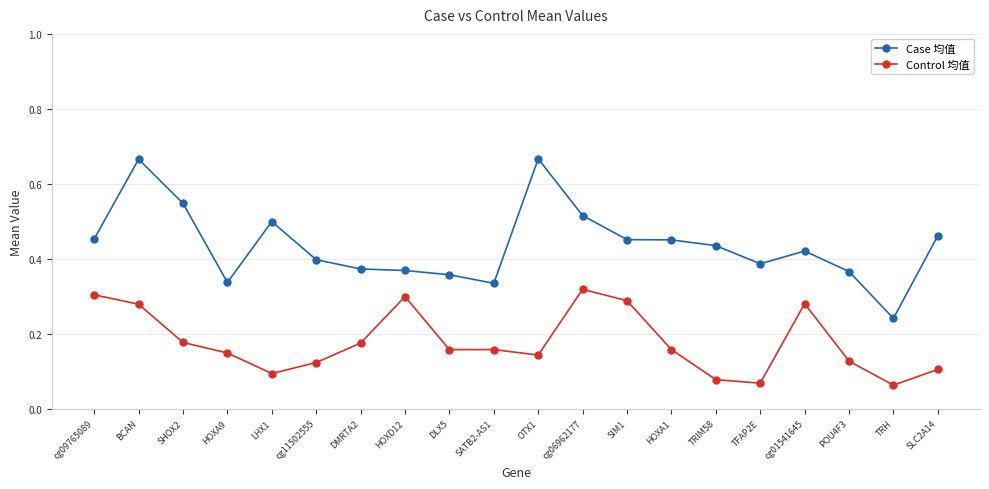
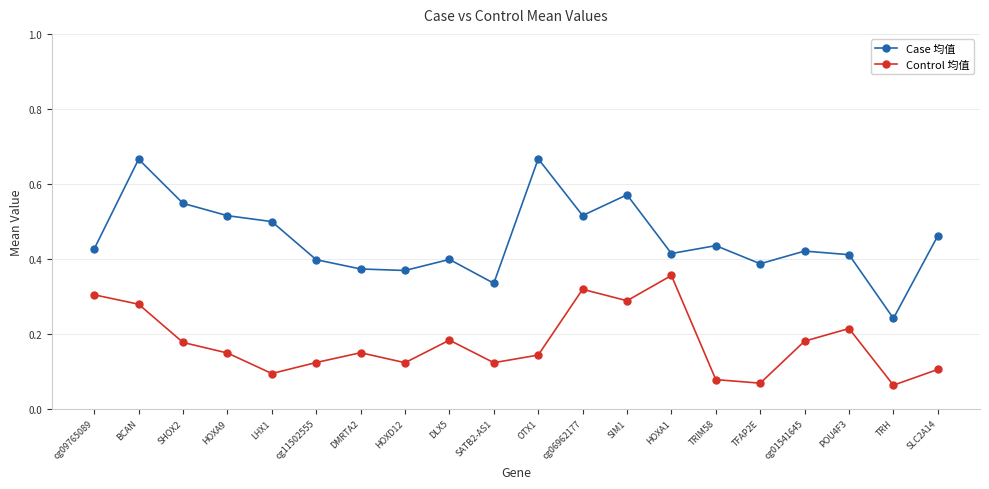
Case 均值, cg09765089: 0.45 -> 0.43
Case 均值, HOXA9: 0.34 -> 0.51
Control 均值, DMRTA2: 0.17 -> 0.15
Control 均值, HOXD12: 0.30 -> 0.12
Case 均值, DLX5: 0.36 -> 0.40
Control 均值, DLX5: 0.16 -> 0.18
Control 均值, SATB2-AS1: 0.16 -> 0.12
Case 均值, SIM1: 0.45 -> 0.57
Case 均值, HOXA1: 0.45 -> 0.41
Control 均值, HOXA1: 0.16 -> 0.36
Control 均值, cg01541645: 0.28 -> 0.18
Case 均值, POU4F3: 0.37 -> 0.41
Control 均值, POU4F3: 0.13 -> 0.21
